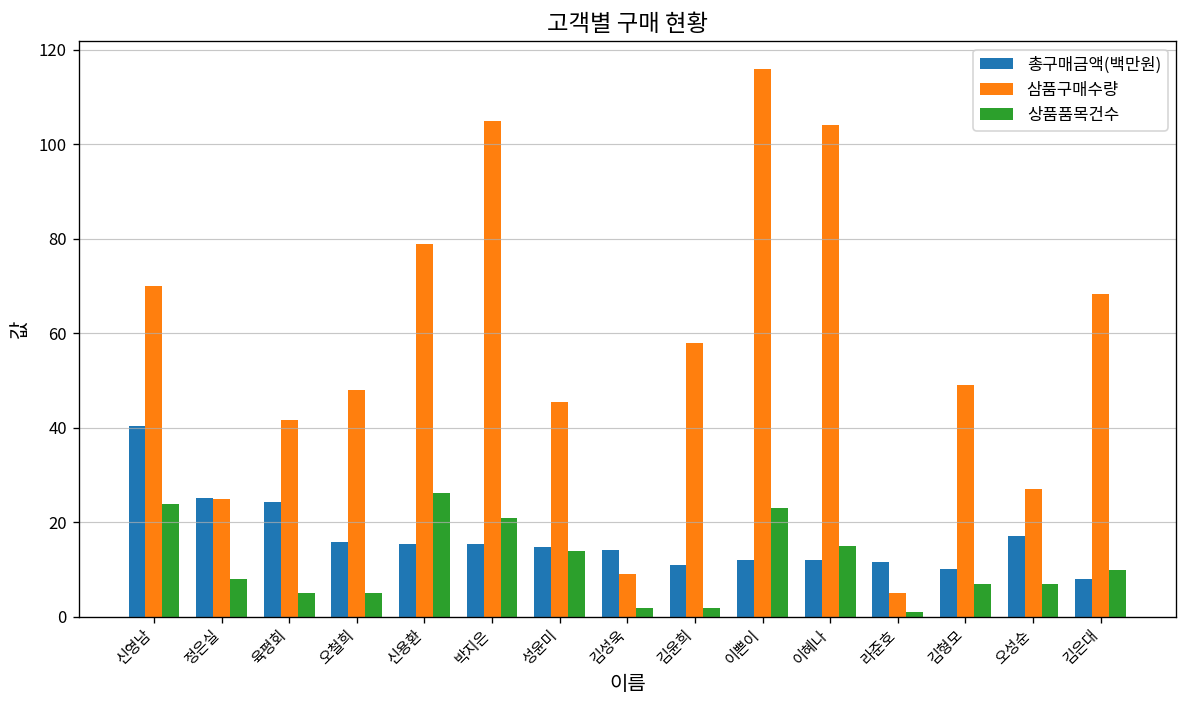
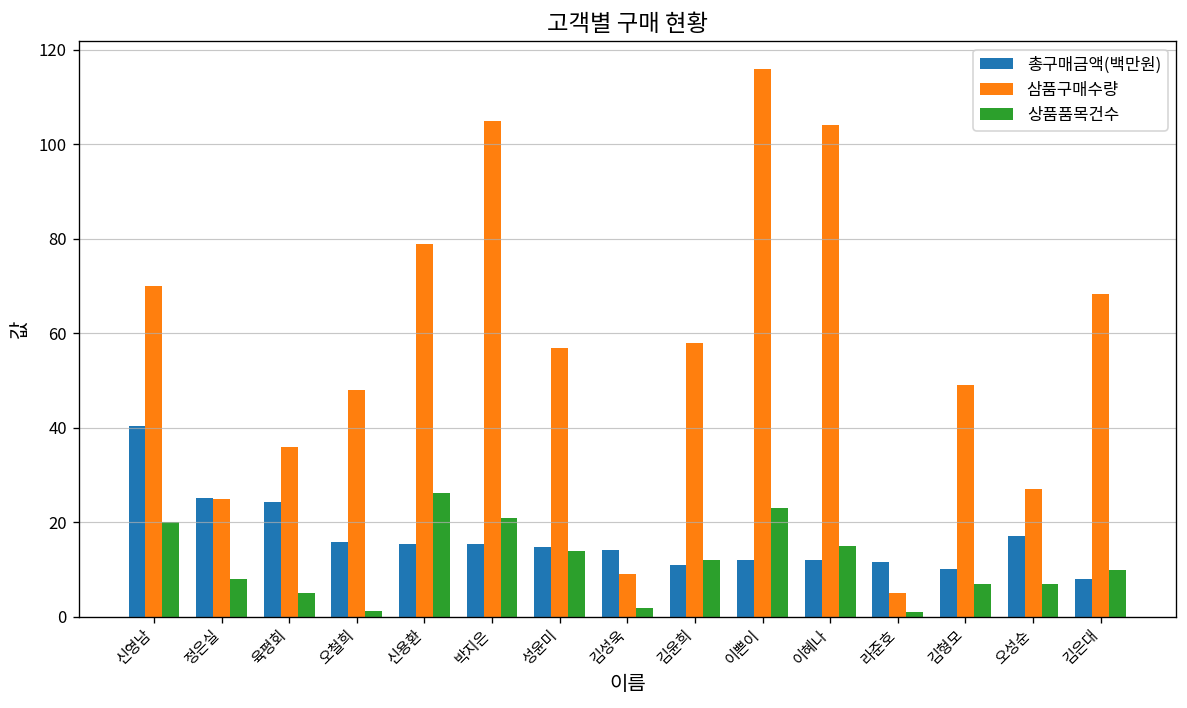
상품품목건수, 신영남: 24 -> 20
삼품구매수량, 육평회: 42 -> 36
상품품목건수, 오철희: 5 -> 1
삼품구매수량, 성윤미: 45 -> 57
상품품목건수, 김윤희: 2 -> 12
